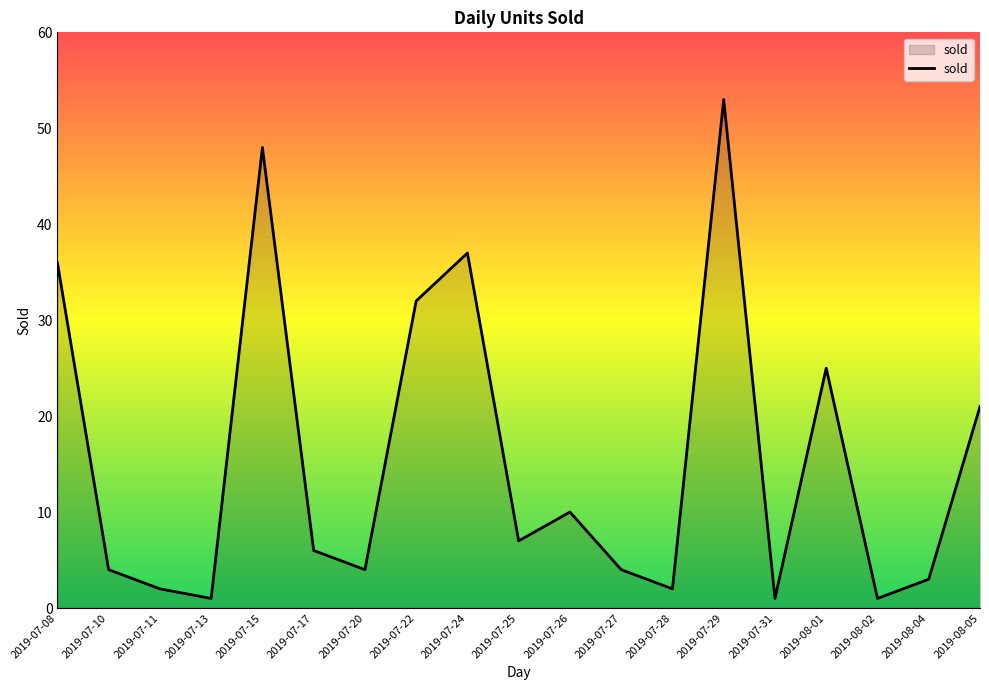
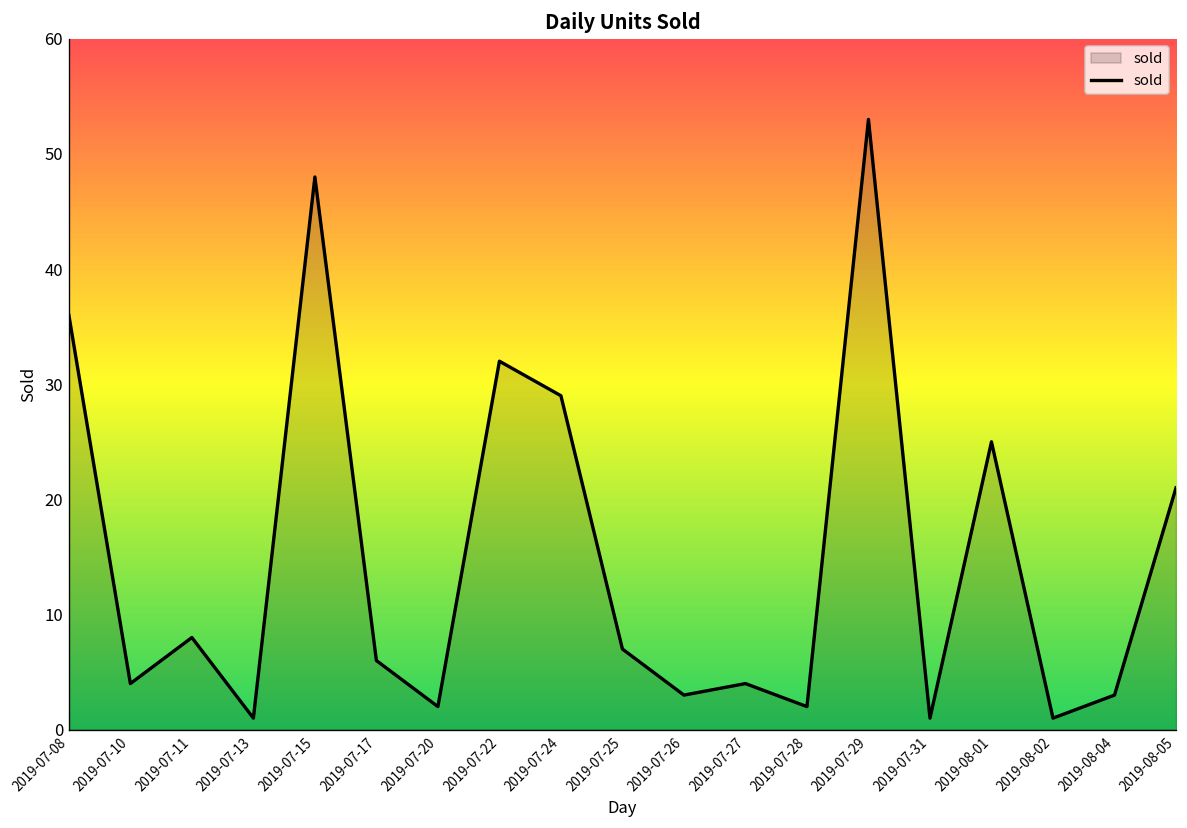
2019-07-11: 2 -> 8
2019-07-20: 4 -> 2
2019-07-24: 37 -> 29
2019-07-26: 10 -> 3
